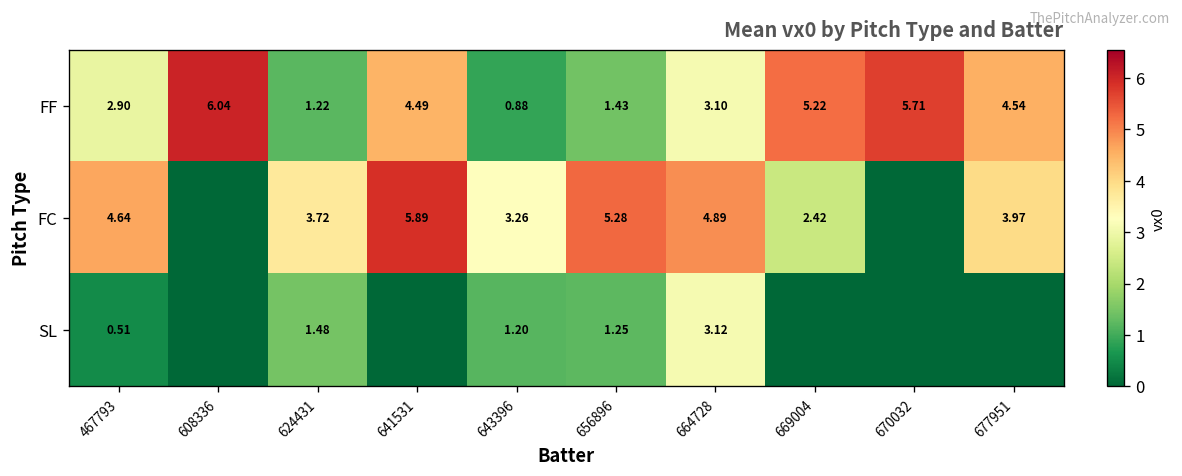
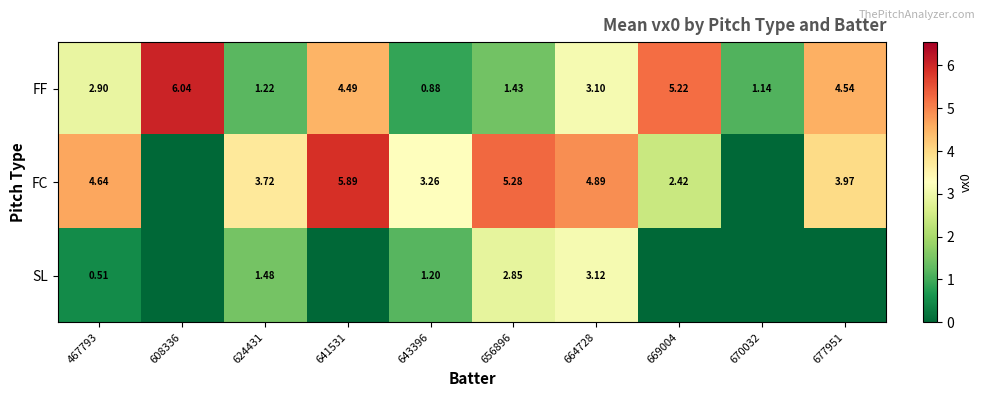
FF, 670032: 5.71 -> 1.14
SL, 656896: 1.25 -> 2.85
